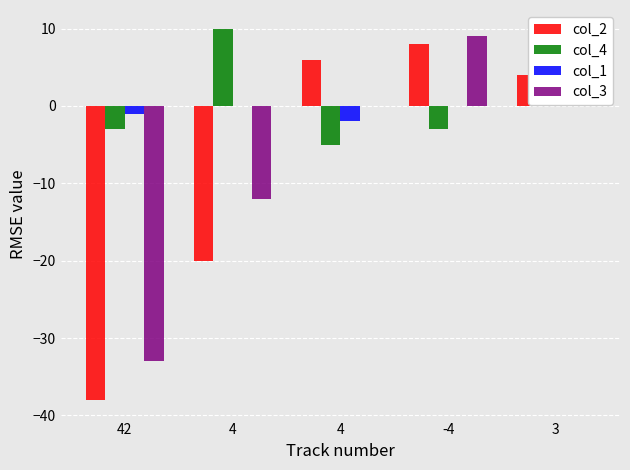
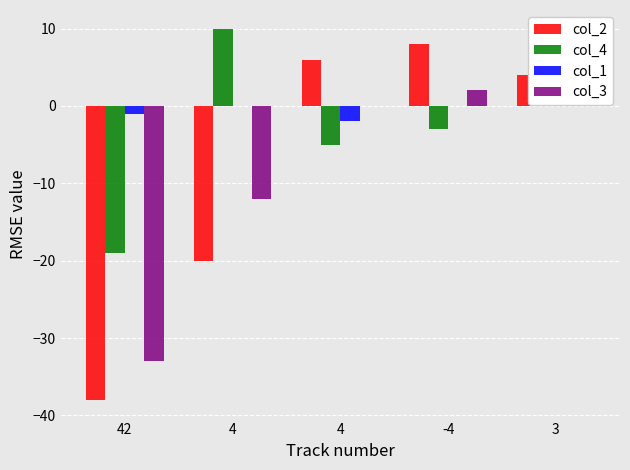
col_4, 42: -3 -> -19
col_3, -4: 9 -> 2
